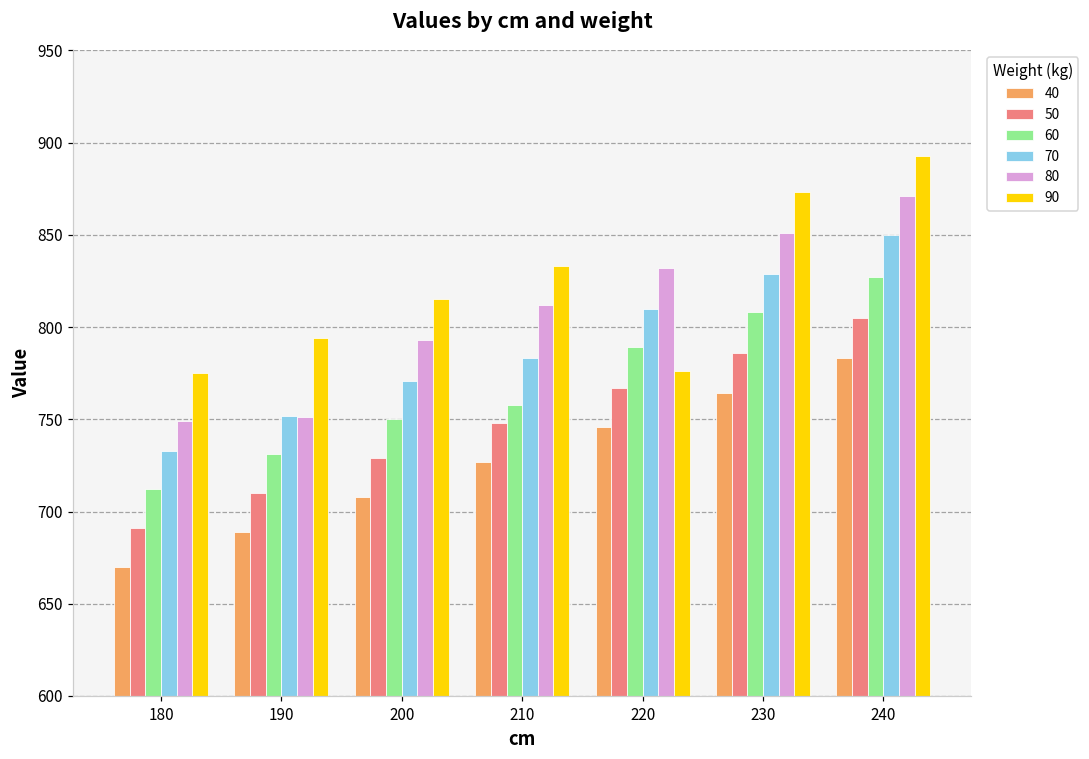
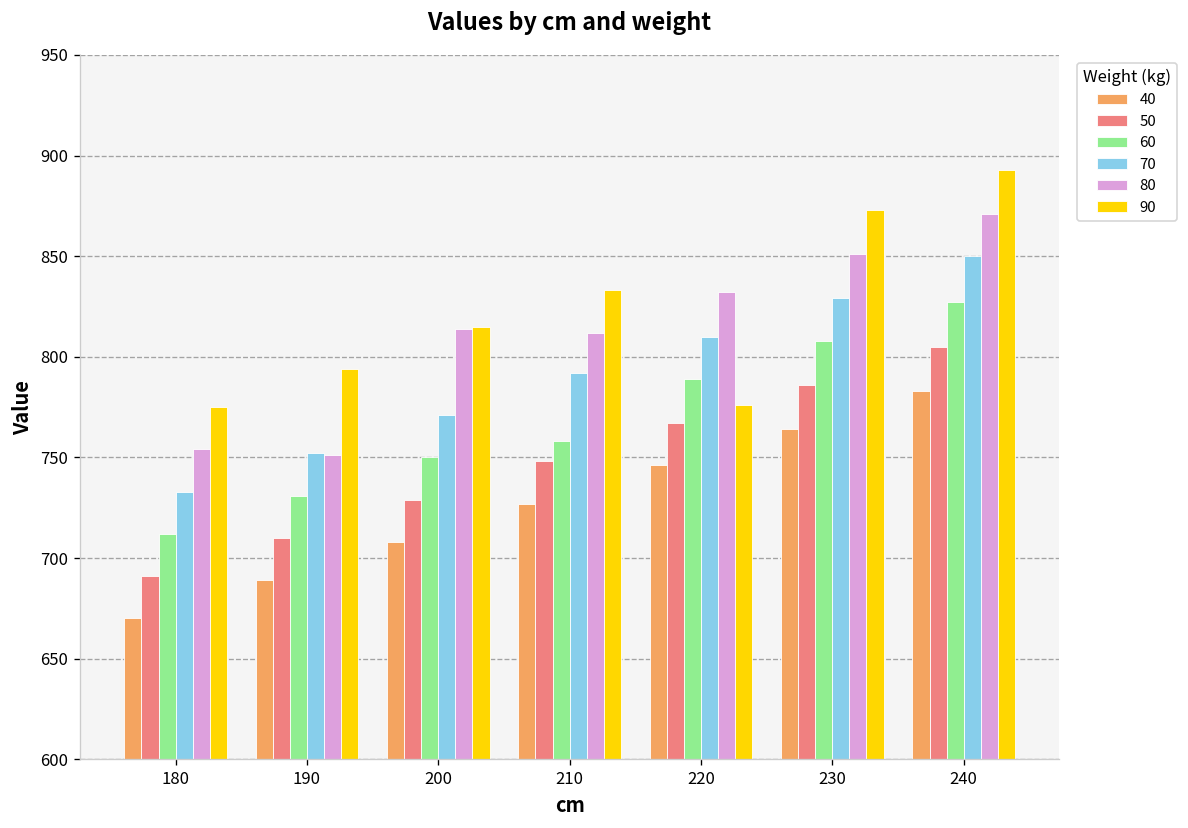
80, 180: 749 -> 754
80, 200: 793 -> 814
70, 210: 783 -> 792
